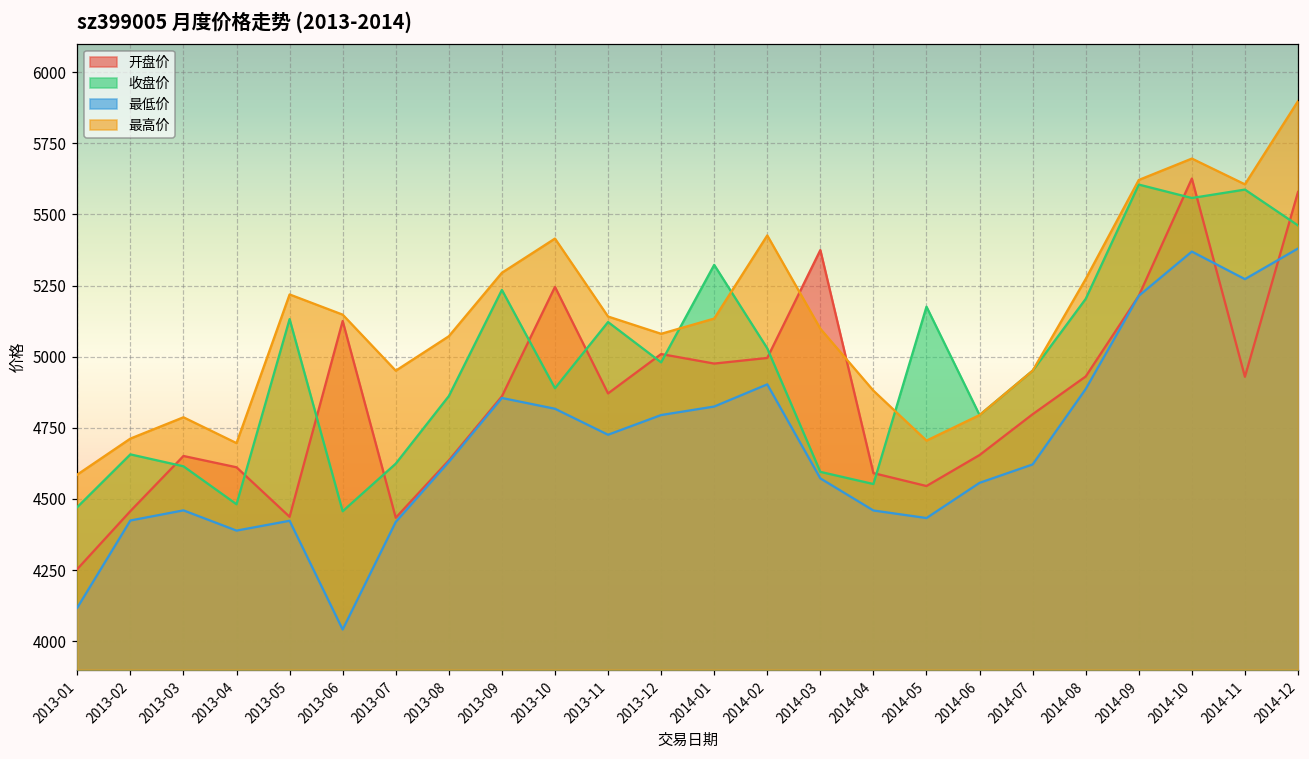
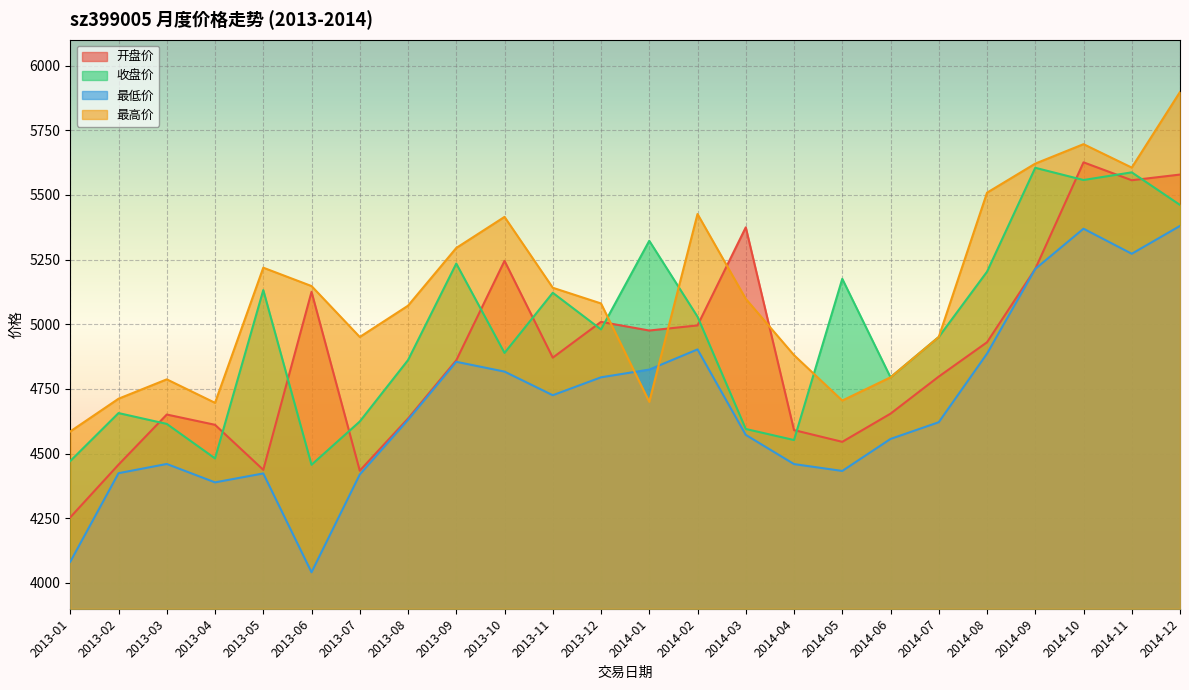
最低价, 2013-01: 4120 -> 4080
最高价, 2014-01: 5130 -> 4700
最高价, 2014-08: 5270 -> 5510
开盘价, 2014-11: 4930 -> 5560
